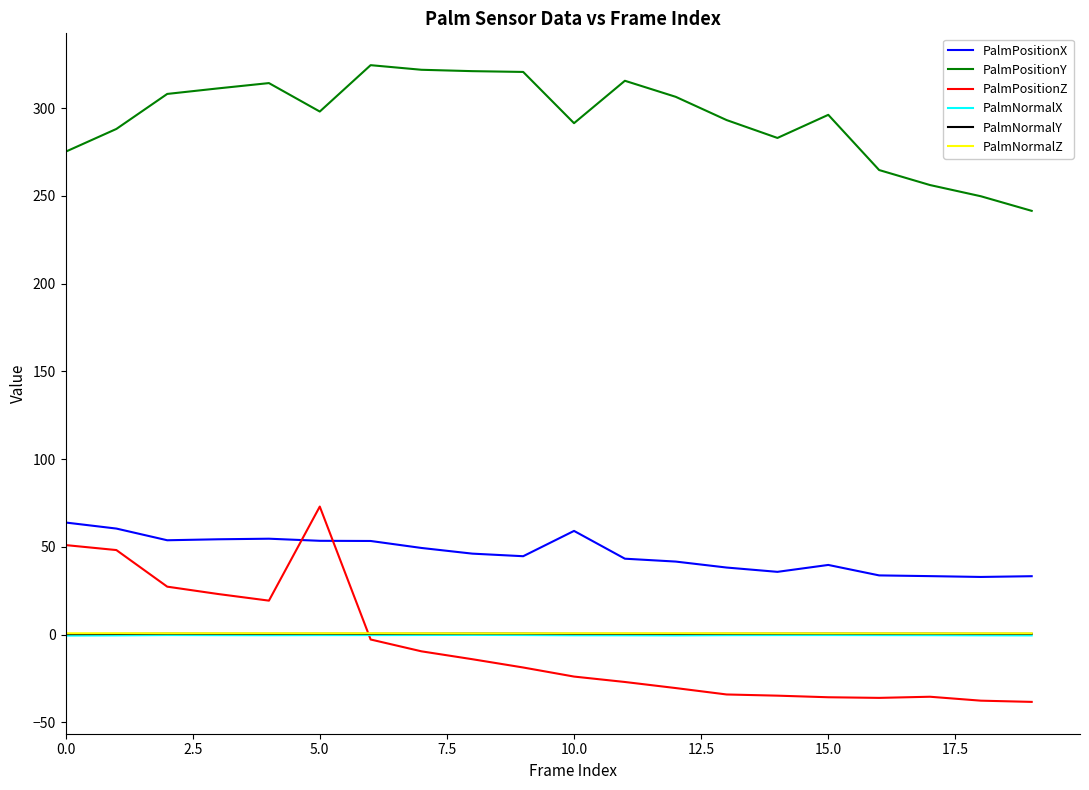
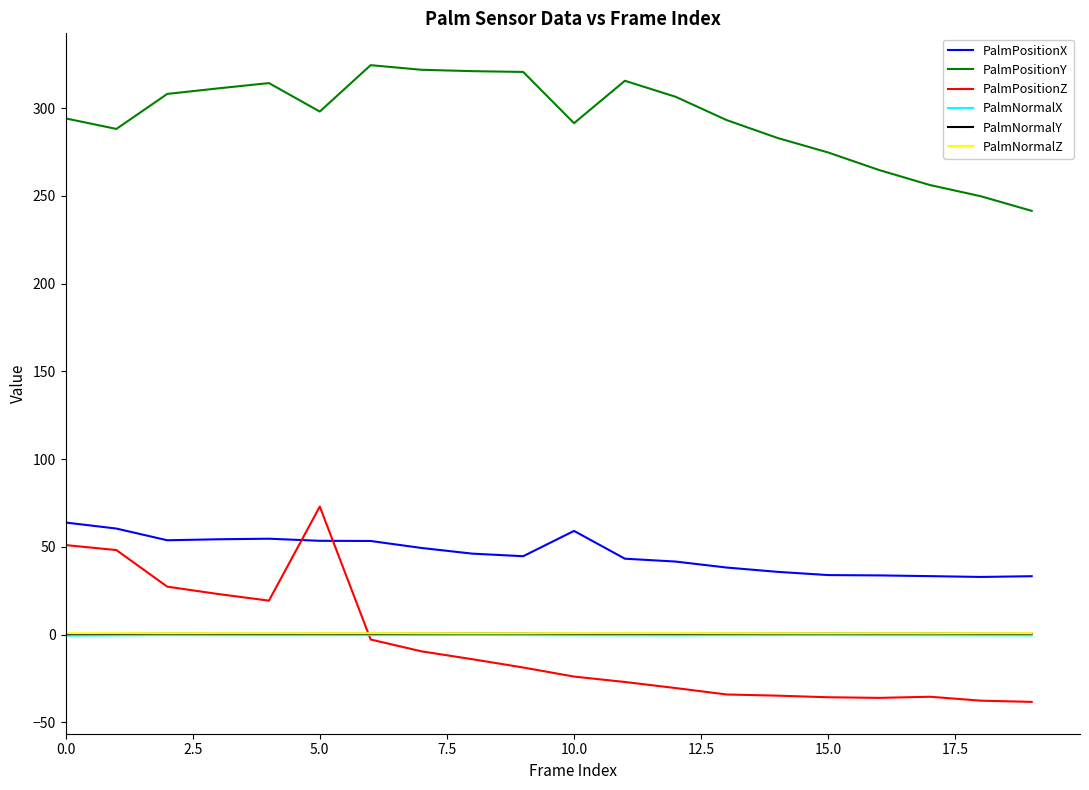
PalmPositionY, 0.0: 275 -> 294
PalmPositionX, 15.0: 40 -> 34
PalmPositionY, 15.0: 296 -> 275
